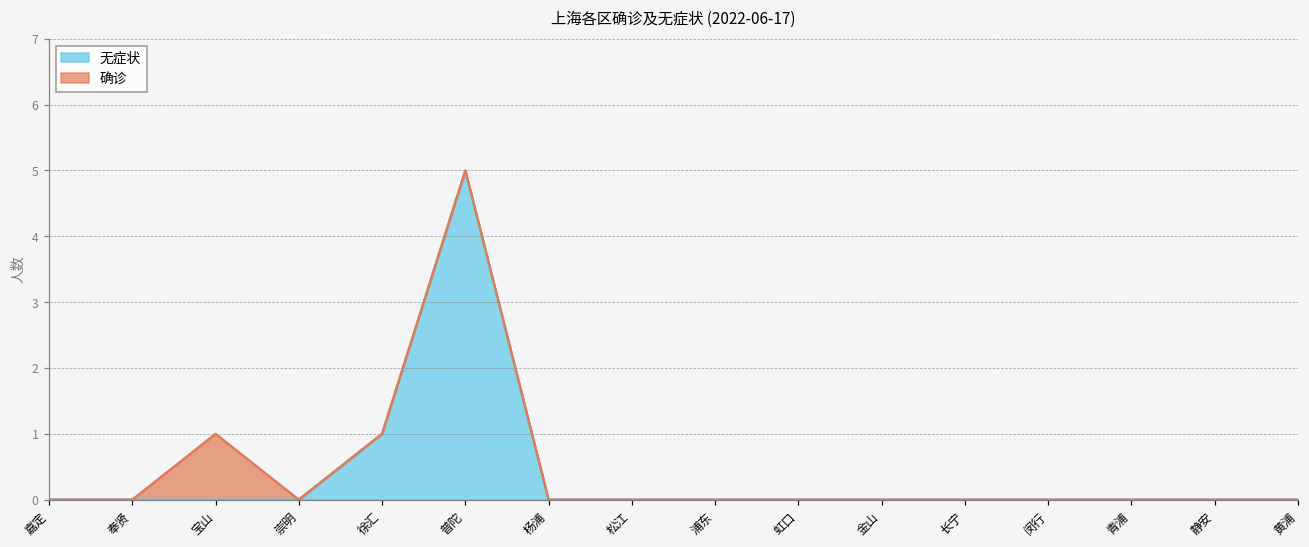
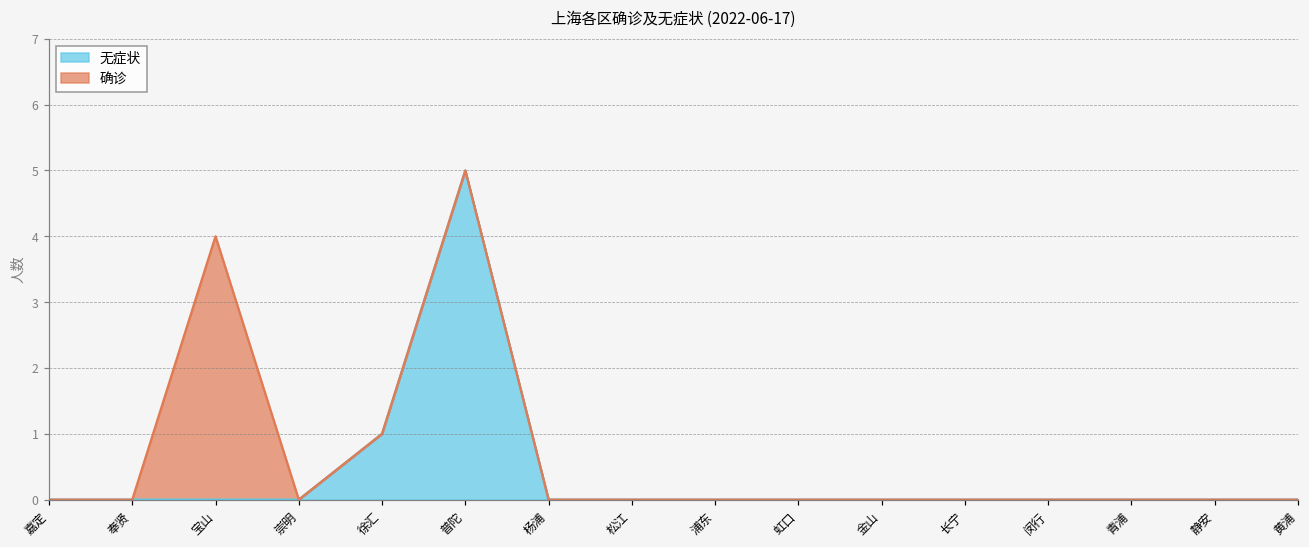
确诊, 宝山: 1 -> 4
